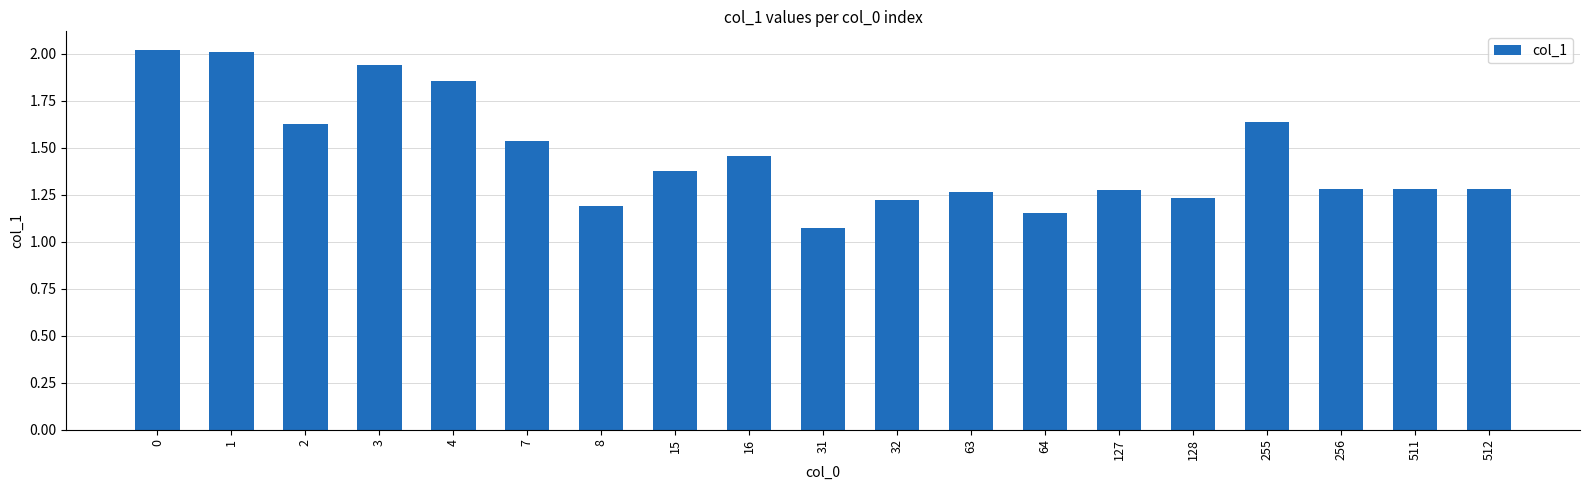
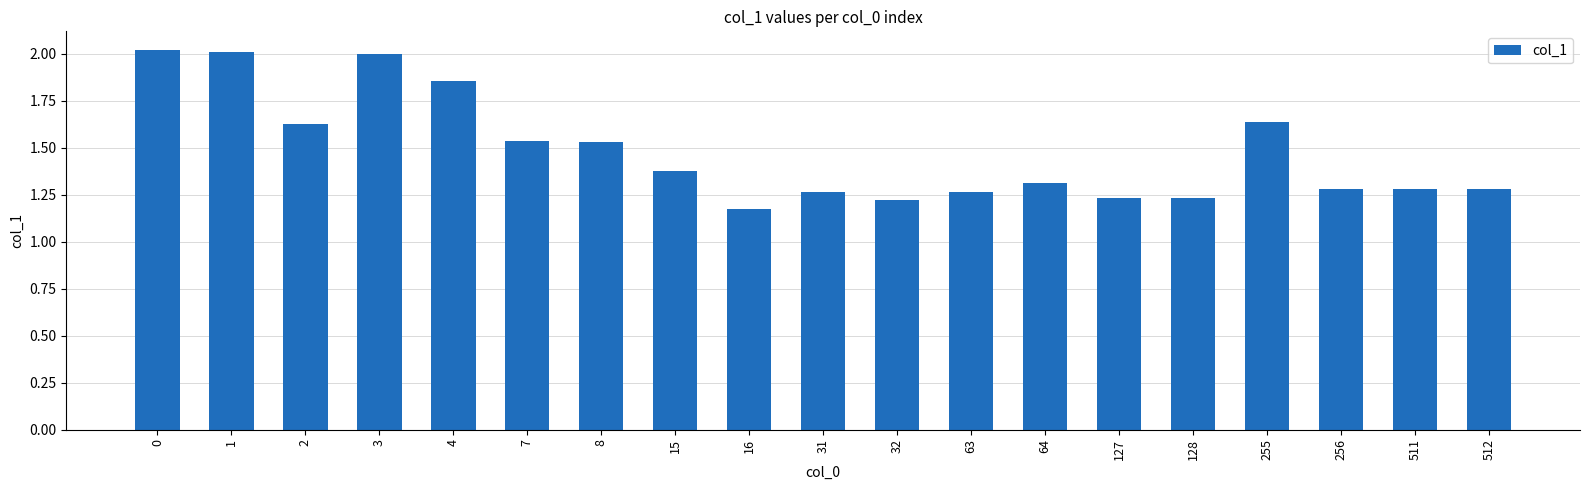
3: 1.94 -> 2.00
8: 1.19 -> 1.53
16: 1.46 -> 1.17
31: 1.08 -> 1.26
64: 1.15 -> 1.31
127: 1.28 -> 1.23
